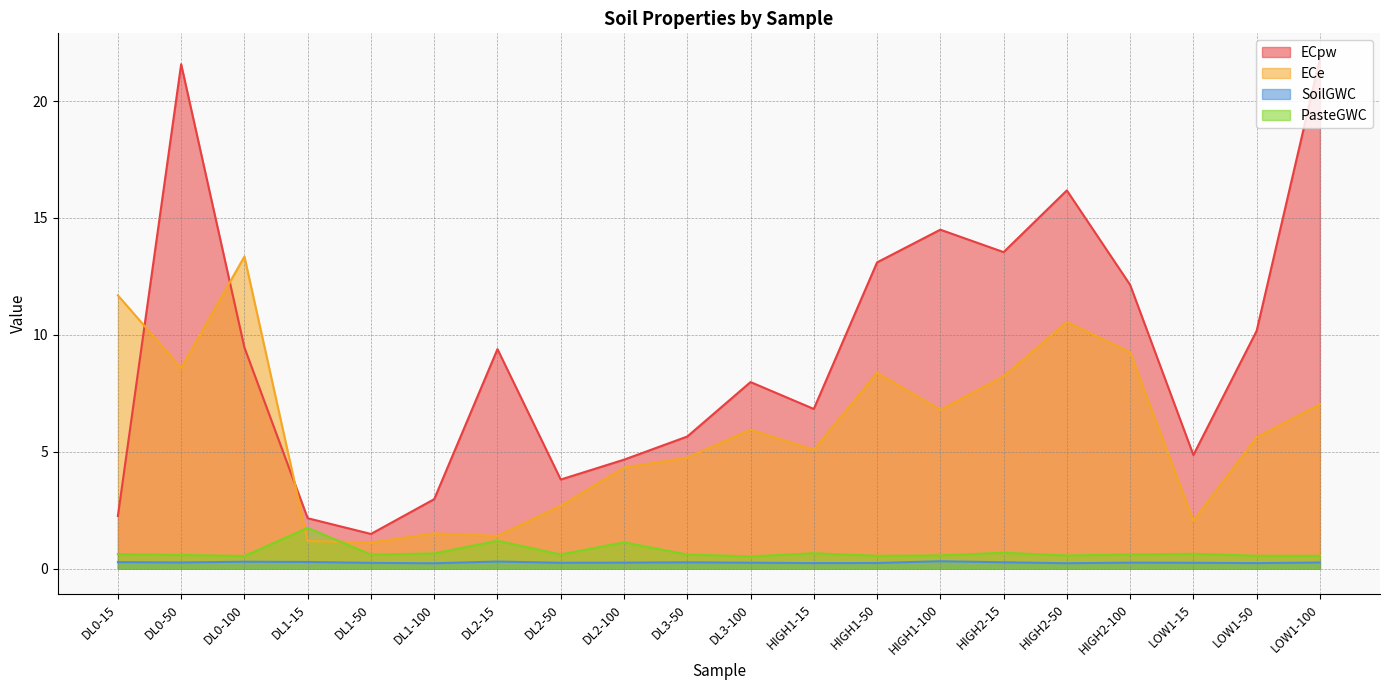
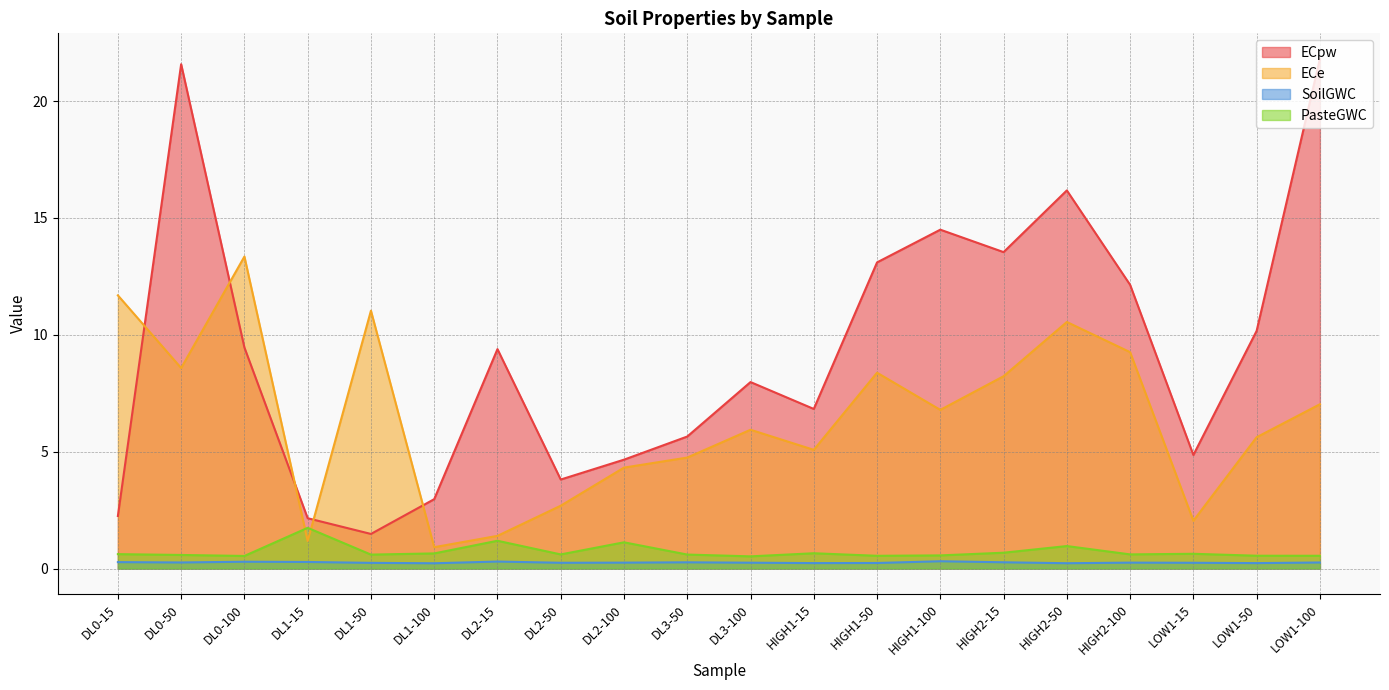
ECe, DL1-50: 1.1 -> 11.0
ECe, DL1-100: 1.5 -> 0.9
PasteGWC, HIGH2-50: 0.6 -> 1.0
